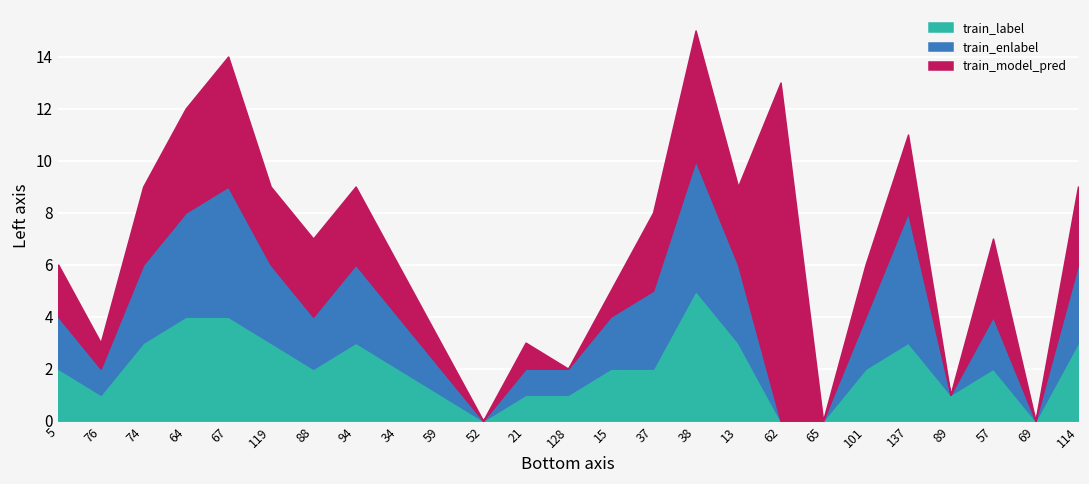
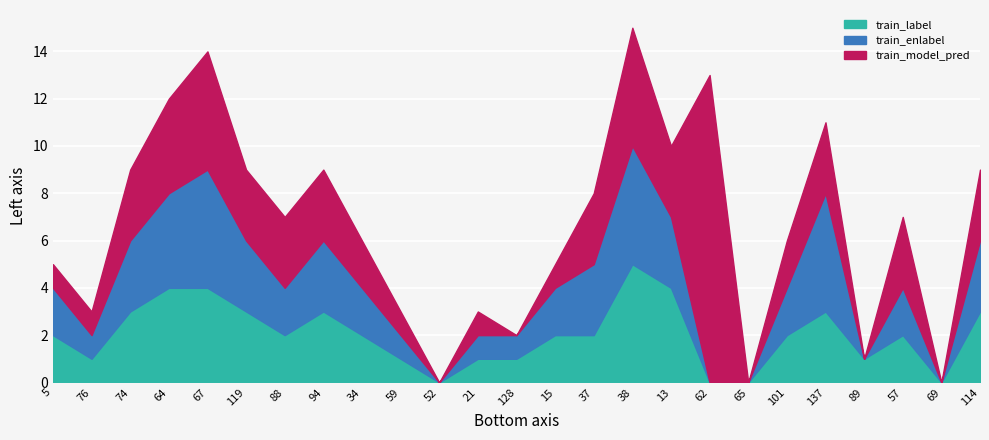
train_model_pred, 5: 2 -> 1
train_label, 13: 3 -> 4
